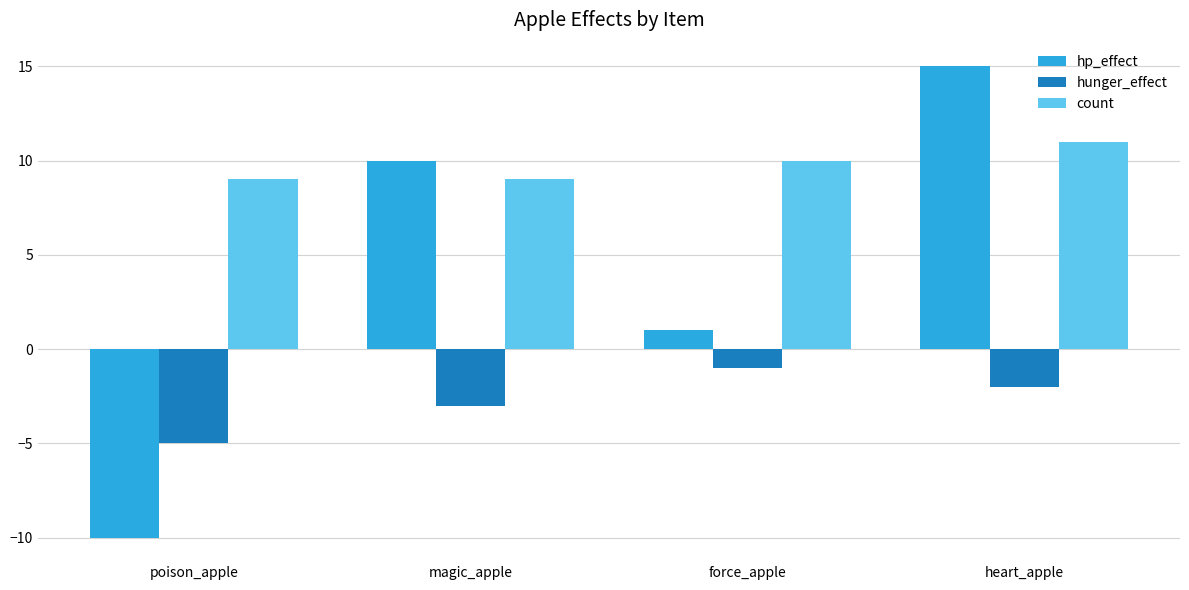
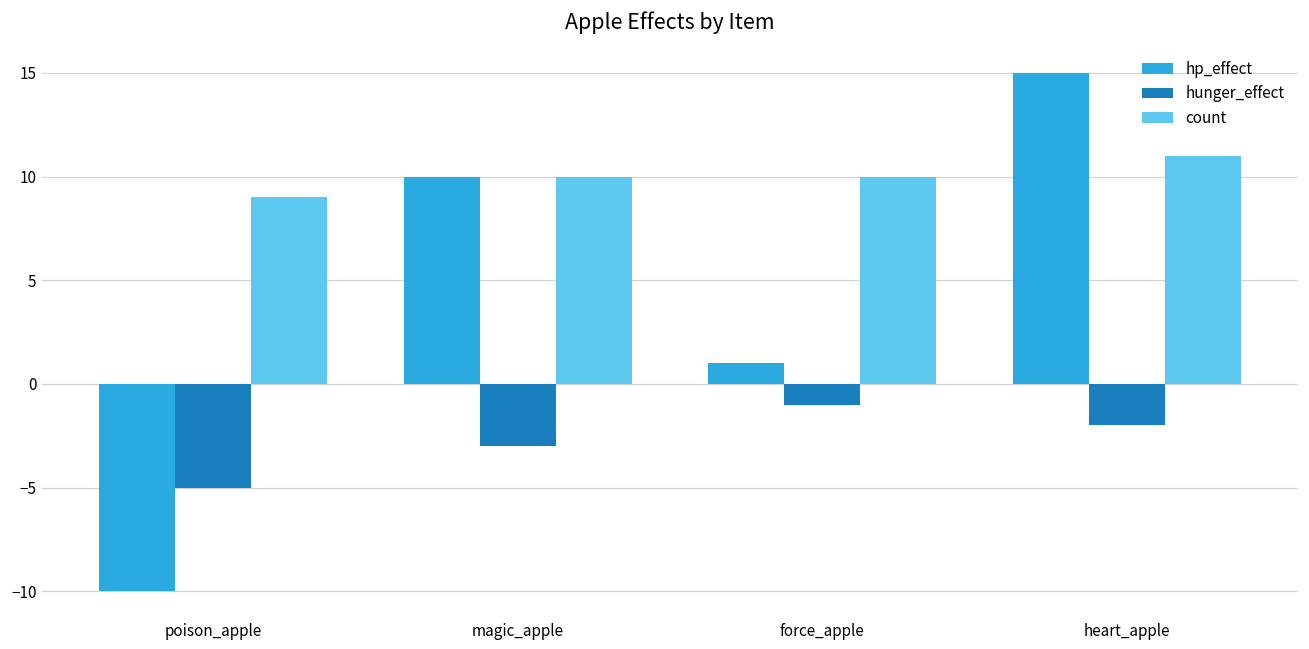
count, magic_apple: 9 -> 10
